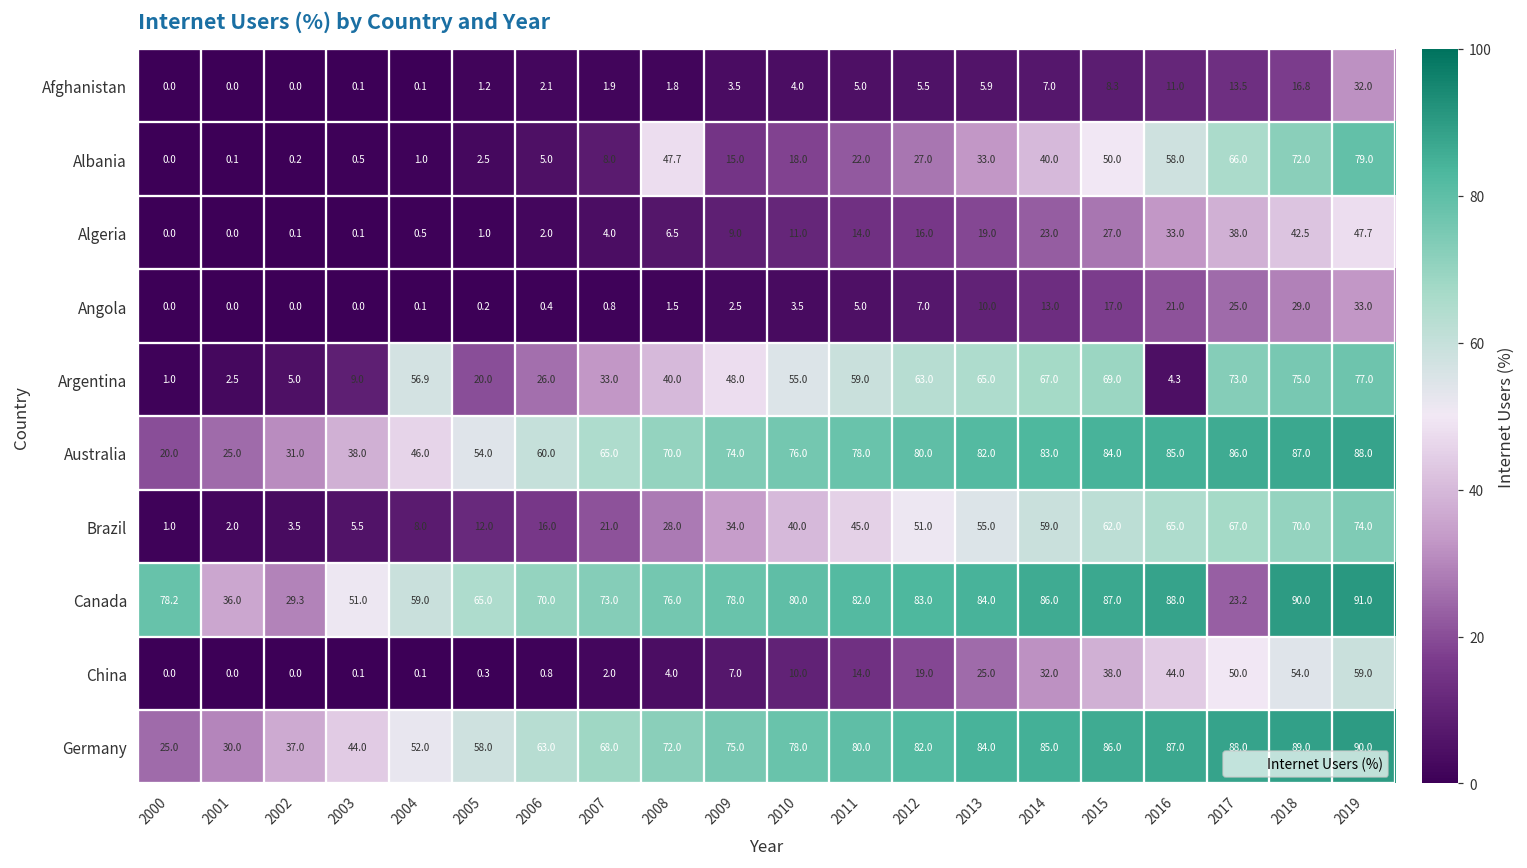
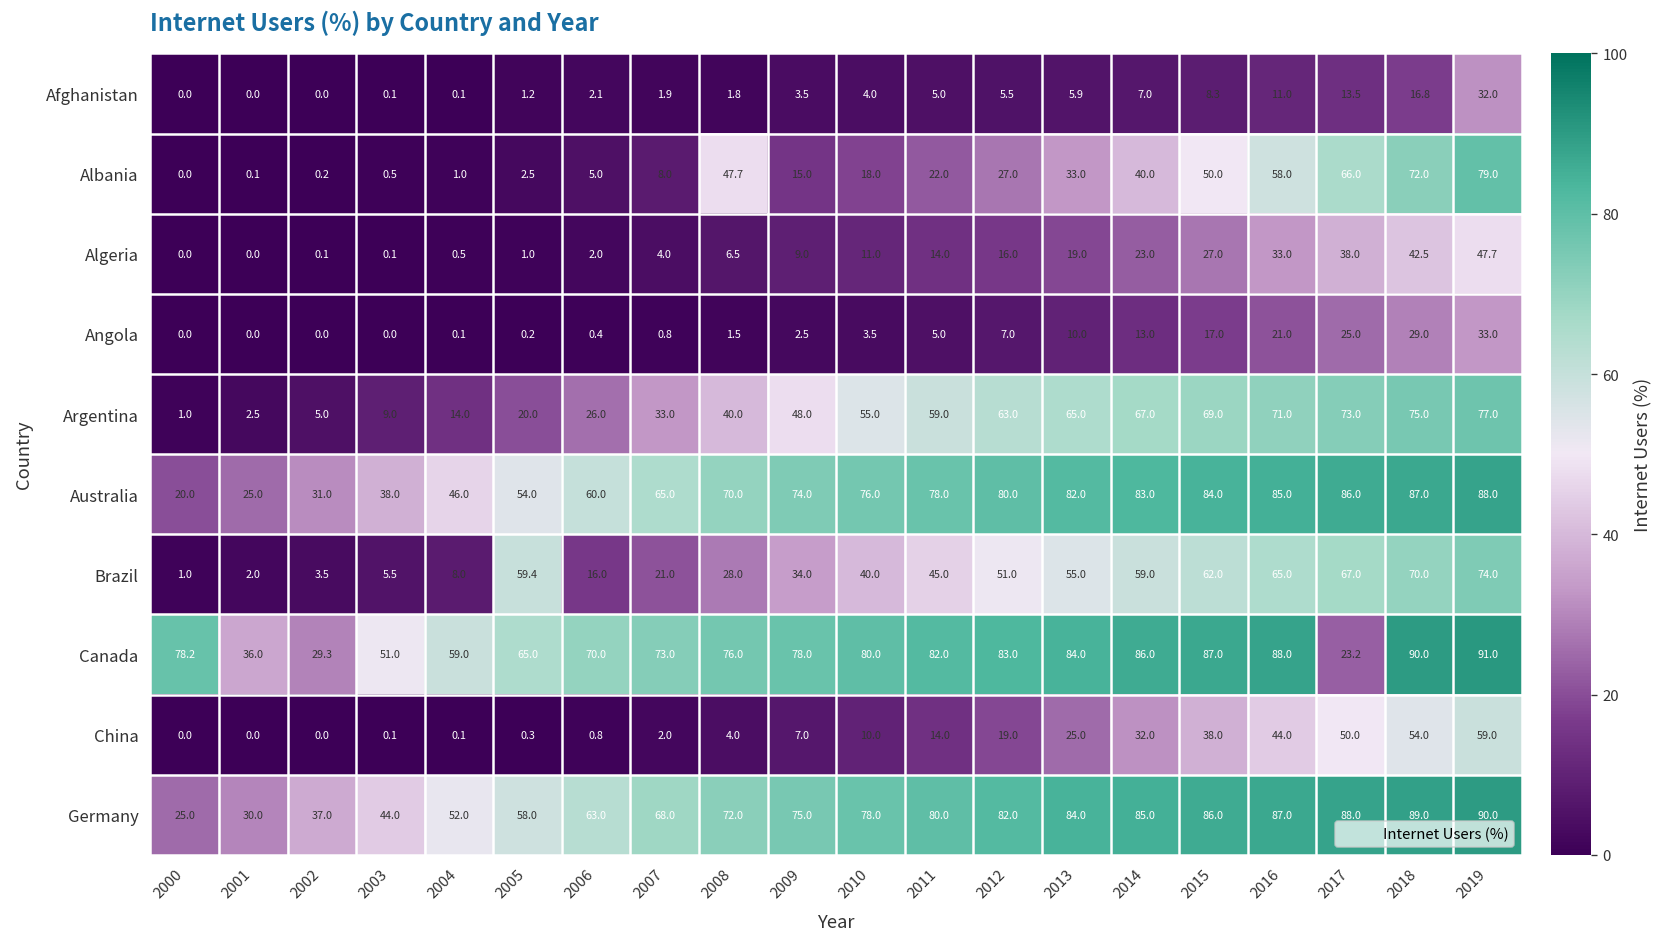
Argentina, 2004: 56.9 -> 14.0
Argentina, 2016: 4.3 -> 71.0
Brazil, 2005: 12.0 -> 59.4
